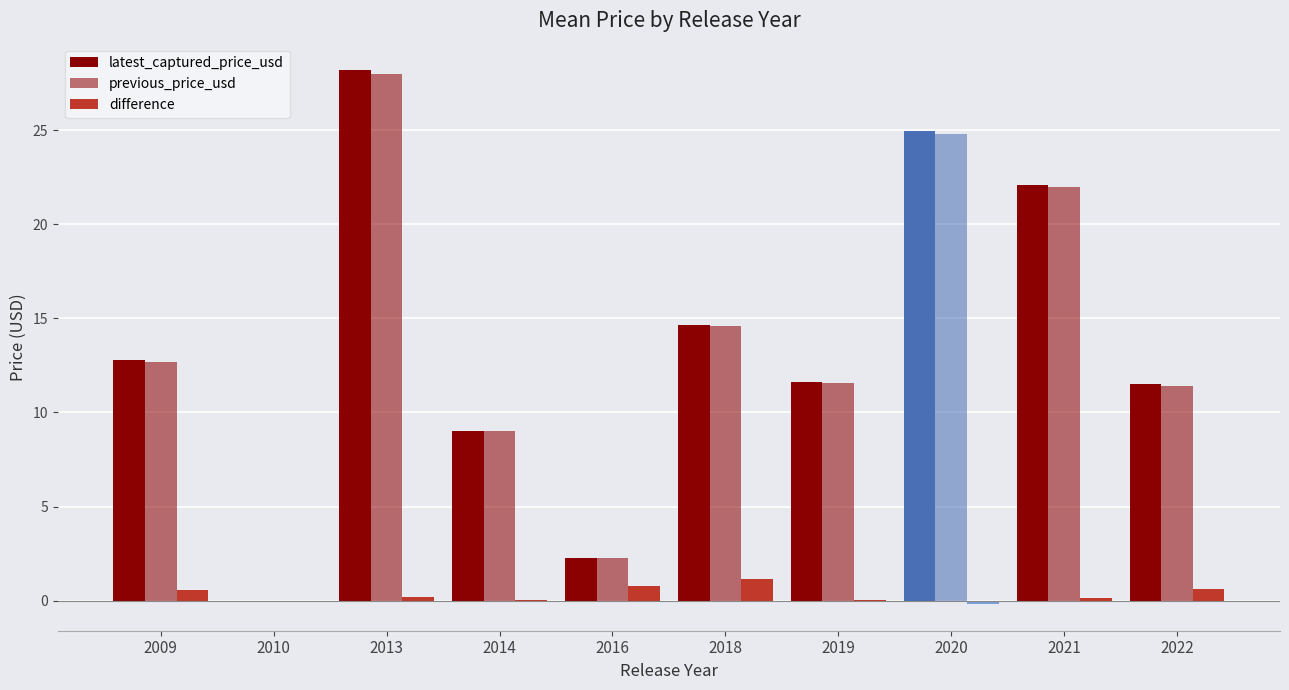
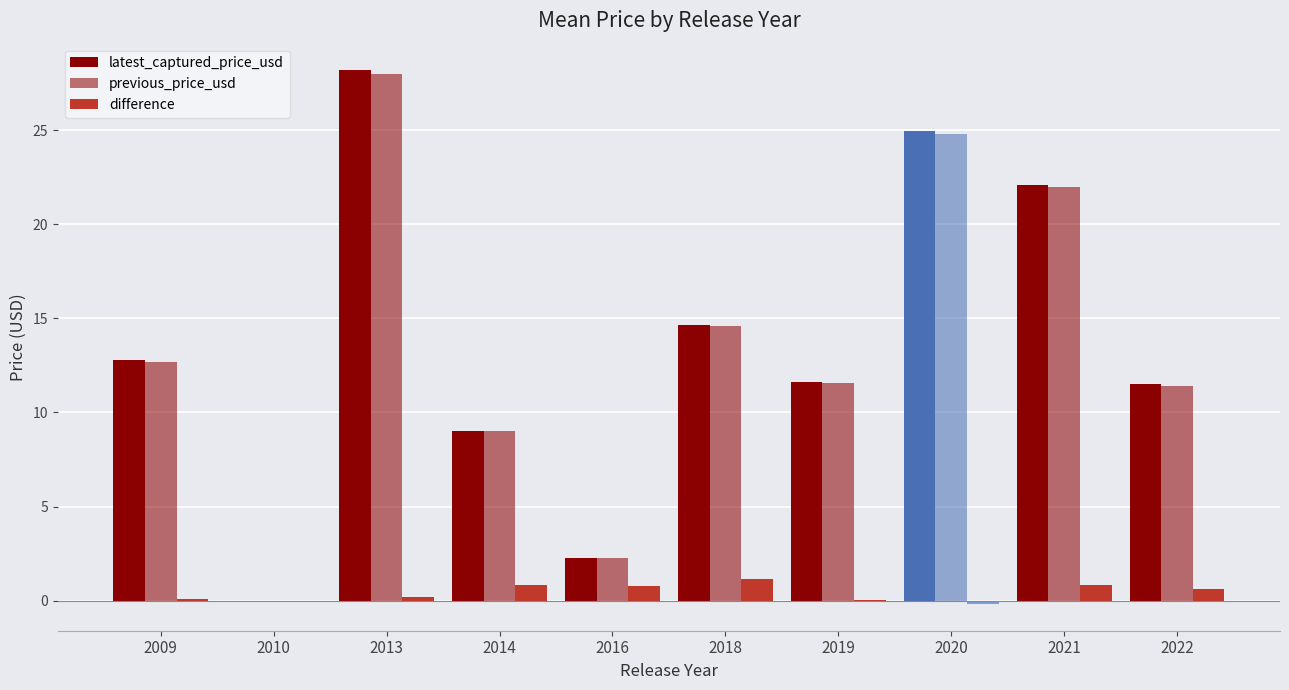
difference, 2009: 0.5 -> 0.1
difference, 2014: 0.0 -> 0.8
difference, 2021: 0.1 -> 0.8
